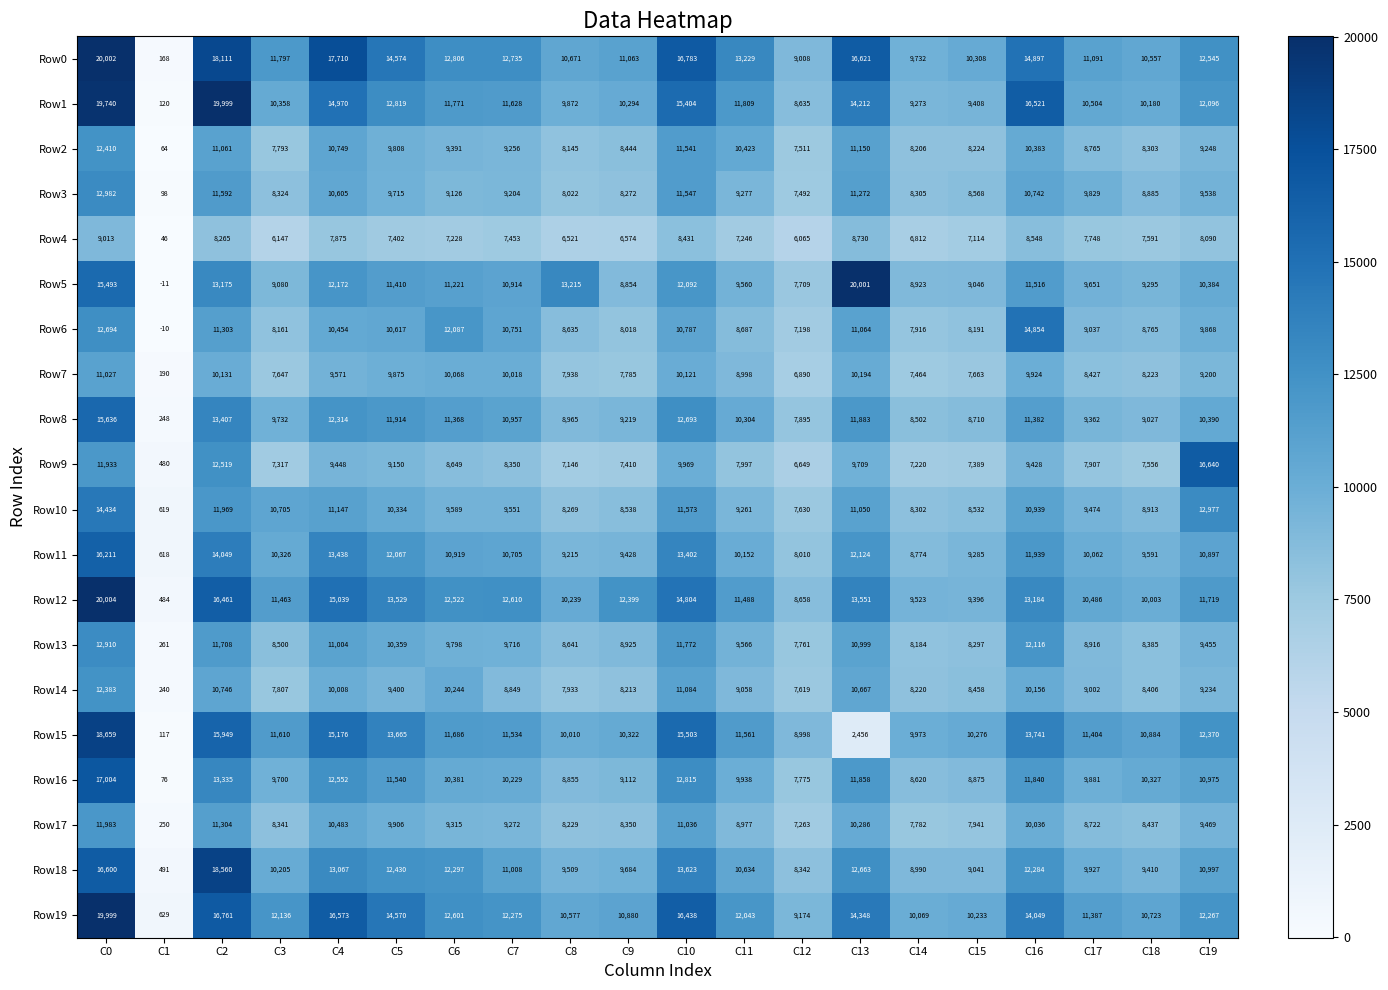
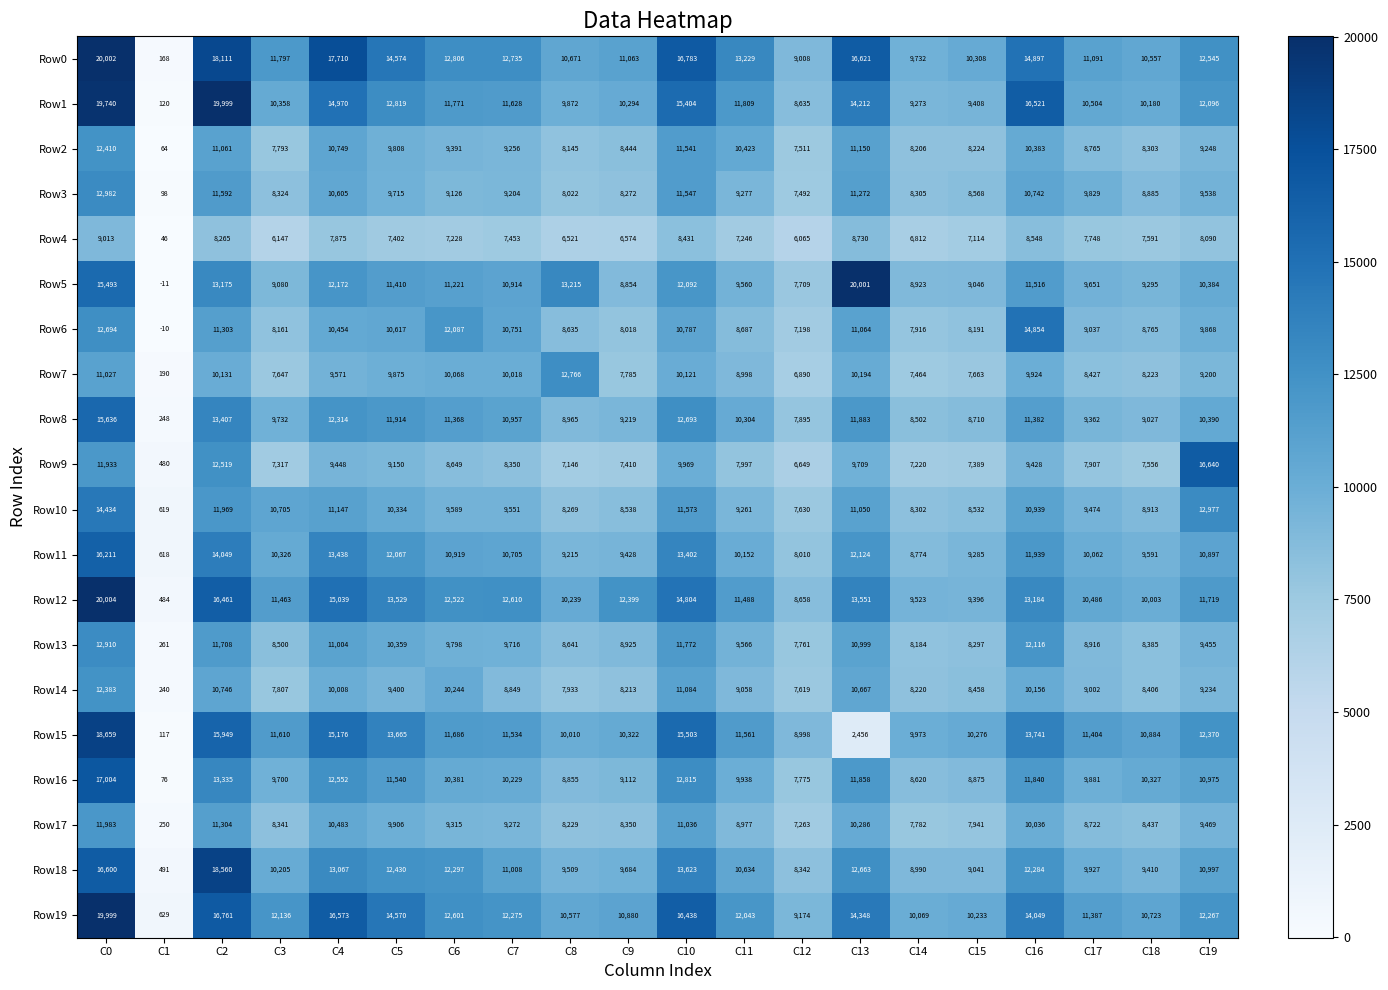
Row7, C8: 7,938 -> 12,766
